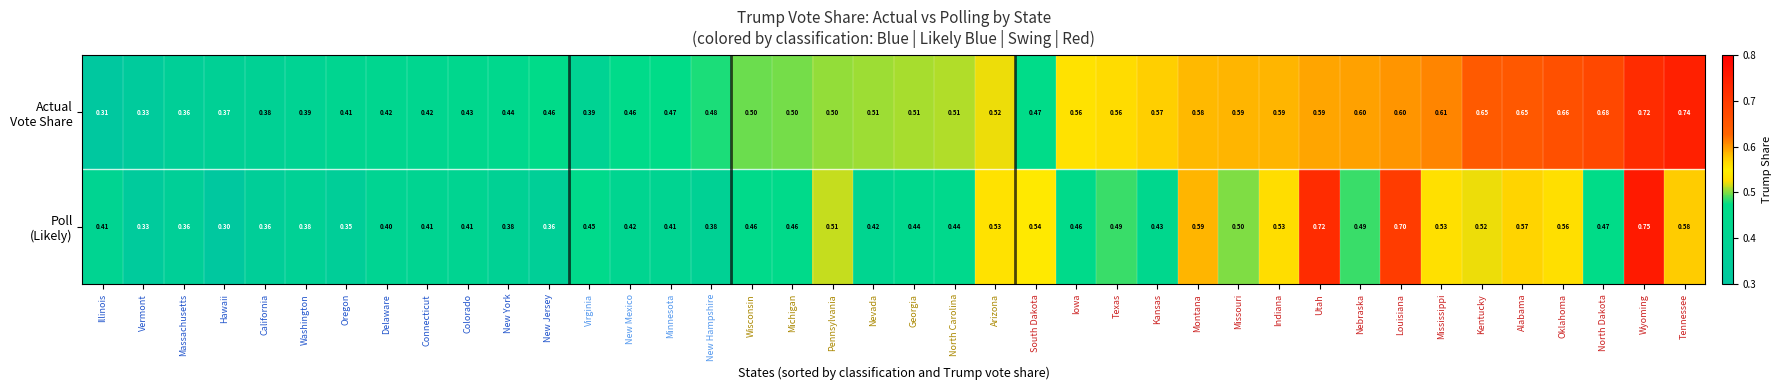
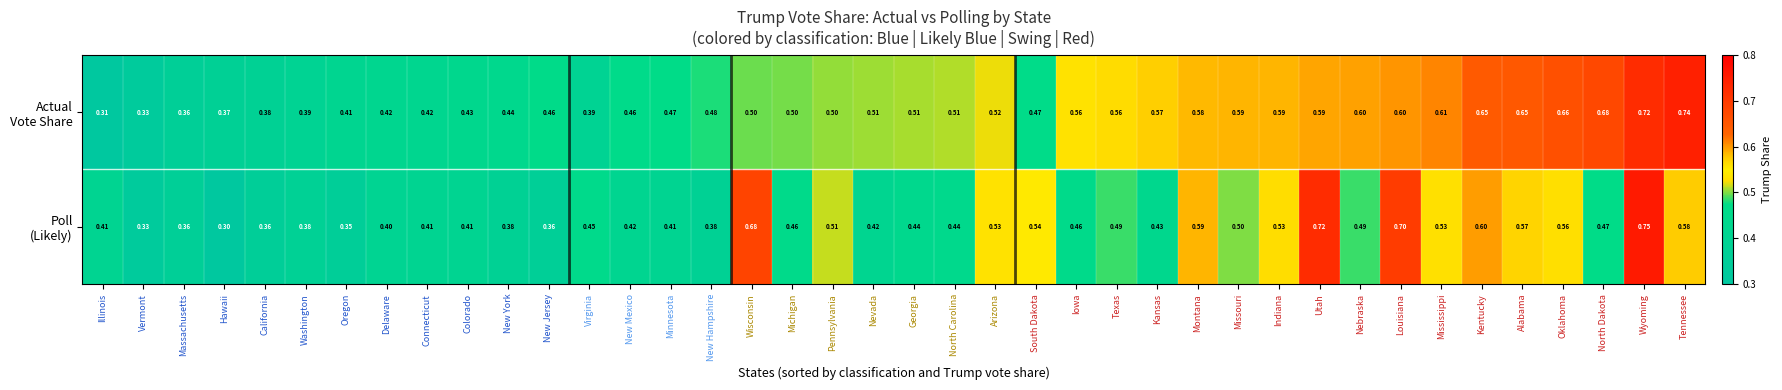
Poll (Likely), Wisconsin: 0.46 -> 0.68
Poll (Likely), Kentucky: 0.52 -> 0.60
